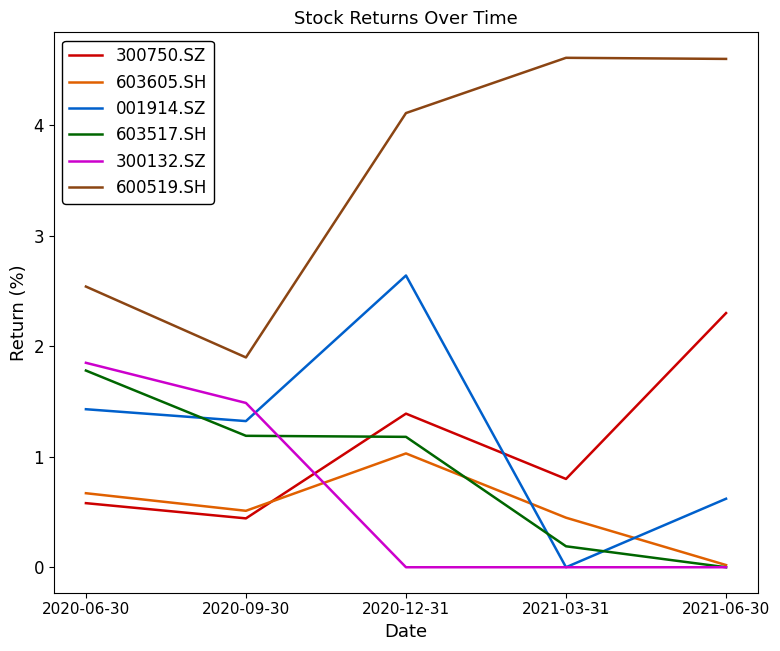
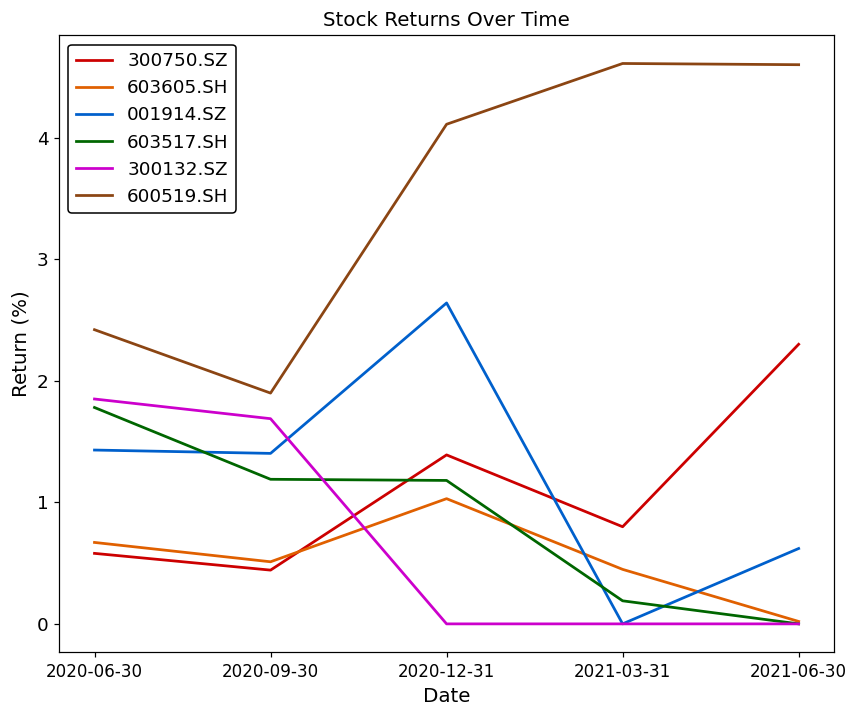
600519.SH, 2020-06-30: 2.54 -> 2.42
001914.SZ, 2020-09-30: 1.32 -> 1.40
300132.SZ, 2020-09-30: 1.49 -> 1.69
